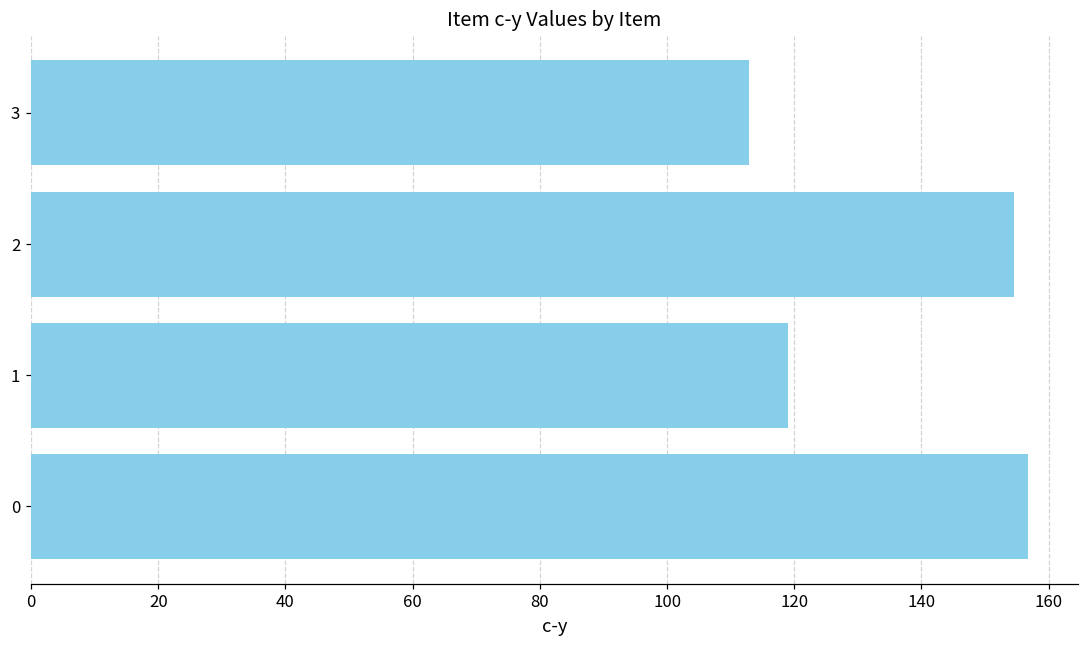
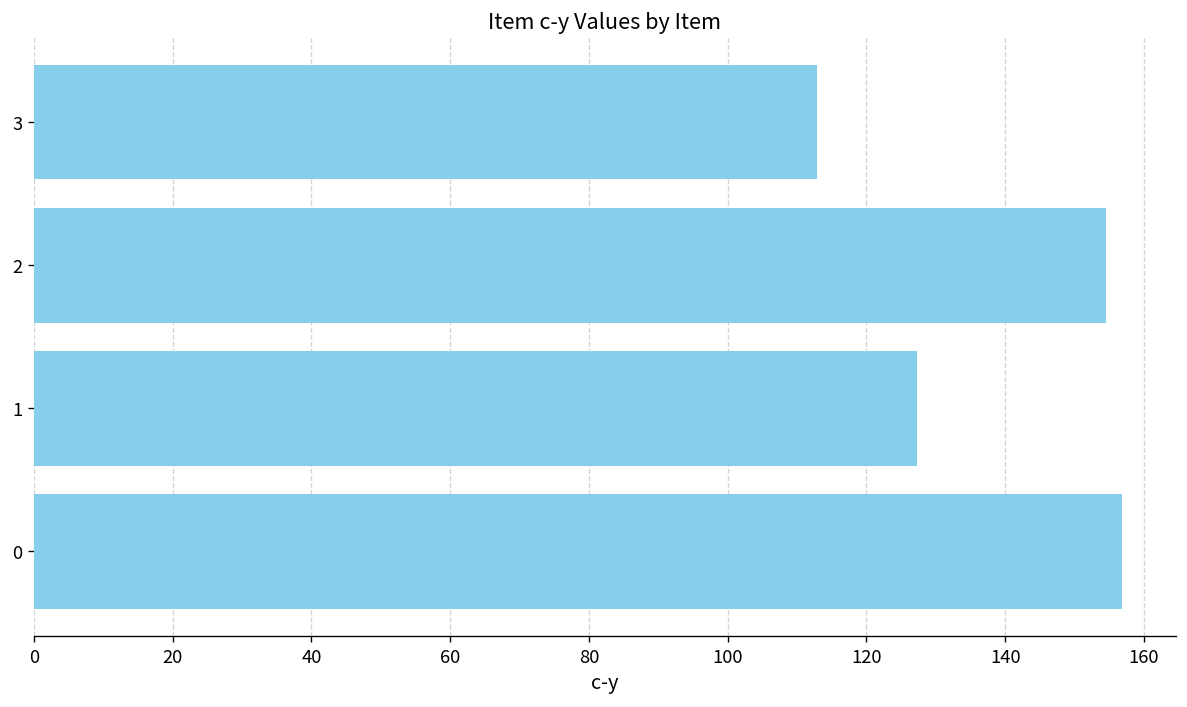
1: 119 -> 127
